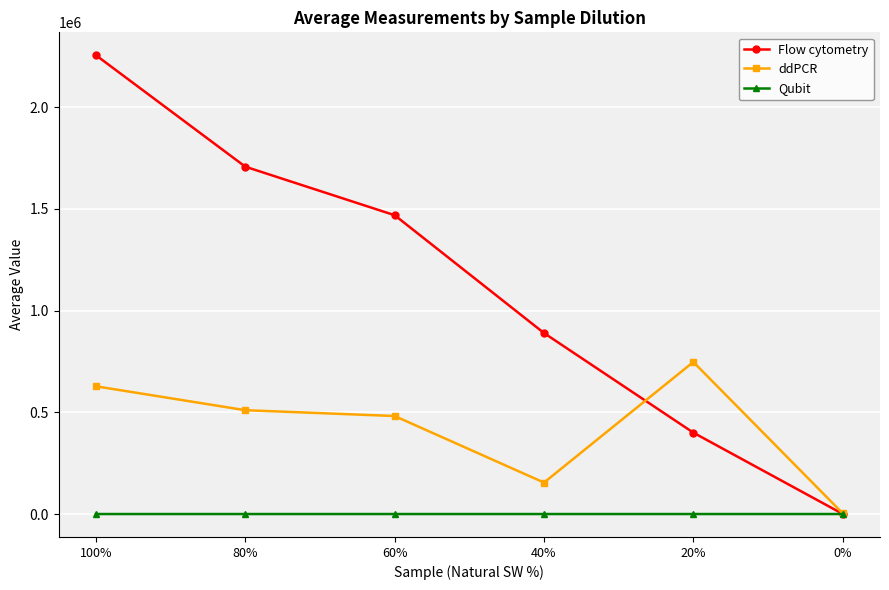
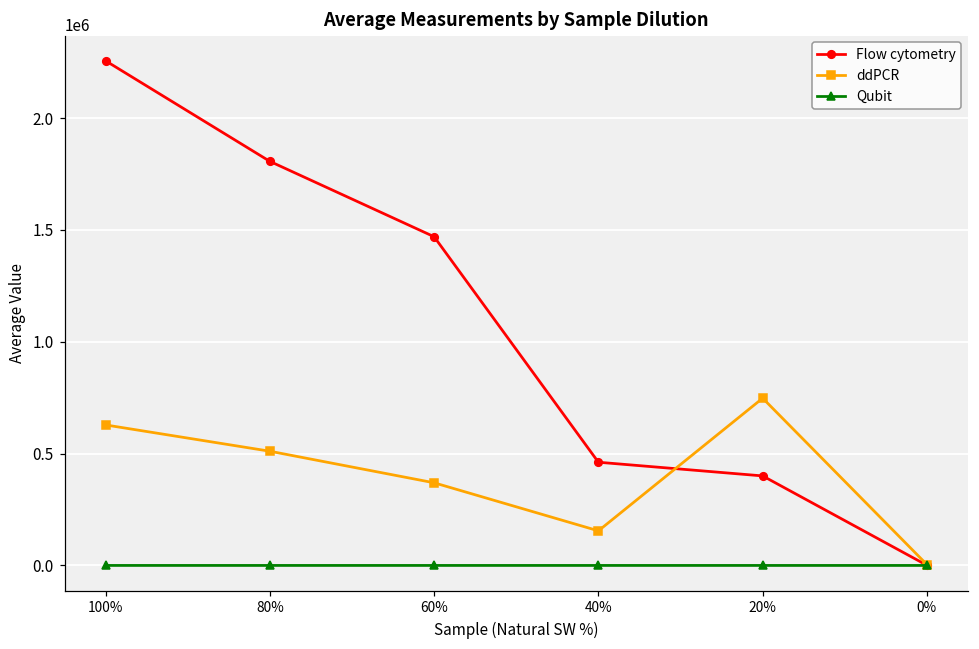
Flow cytometry, 80%: 1710000 -> 1810000
ddPCR, 60%: 480000 -> 370000
Flow cytometry, 40%: 890000 -> 460000
